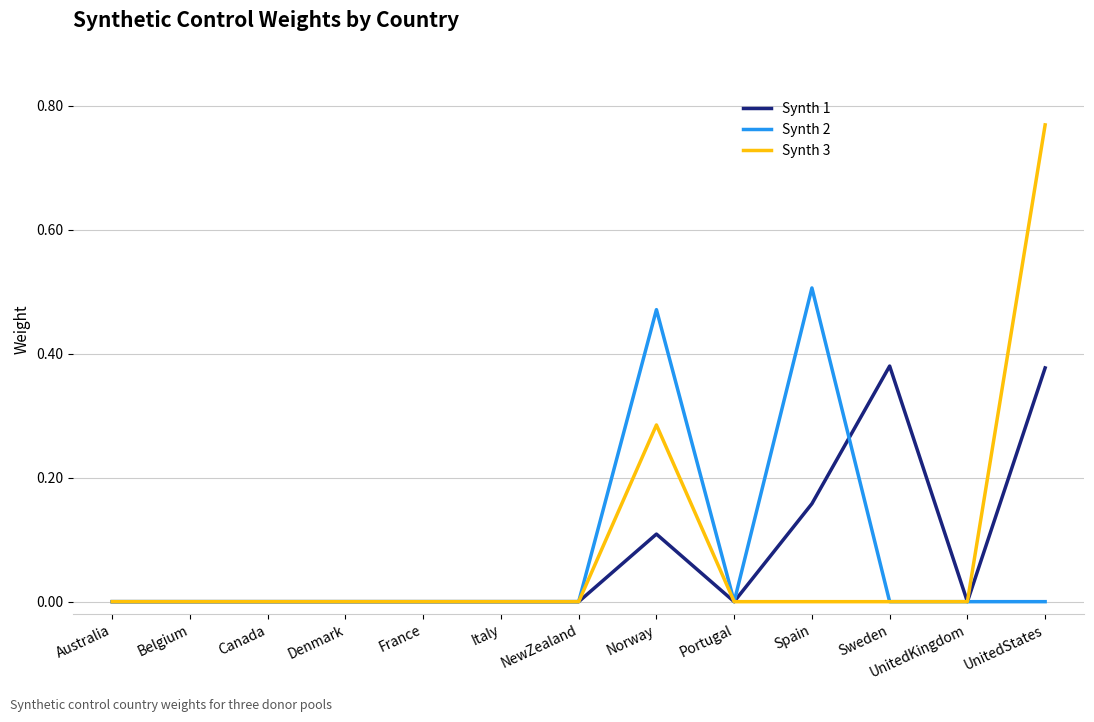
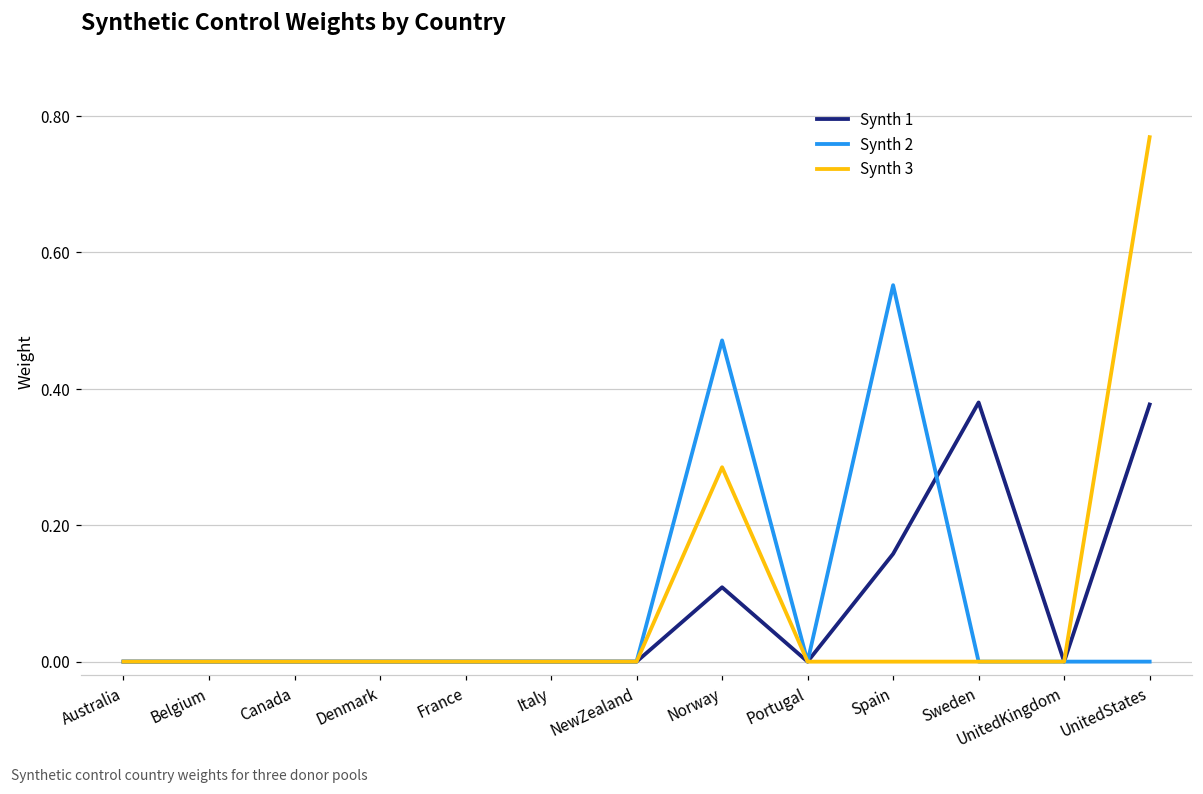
Synth 2, Spain: 0.51 -> 0.55
